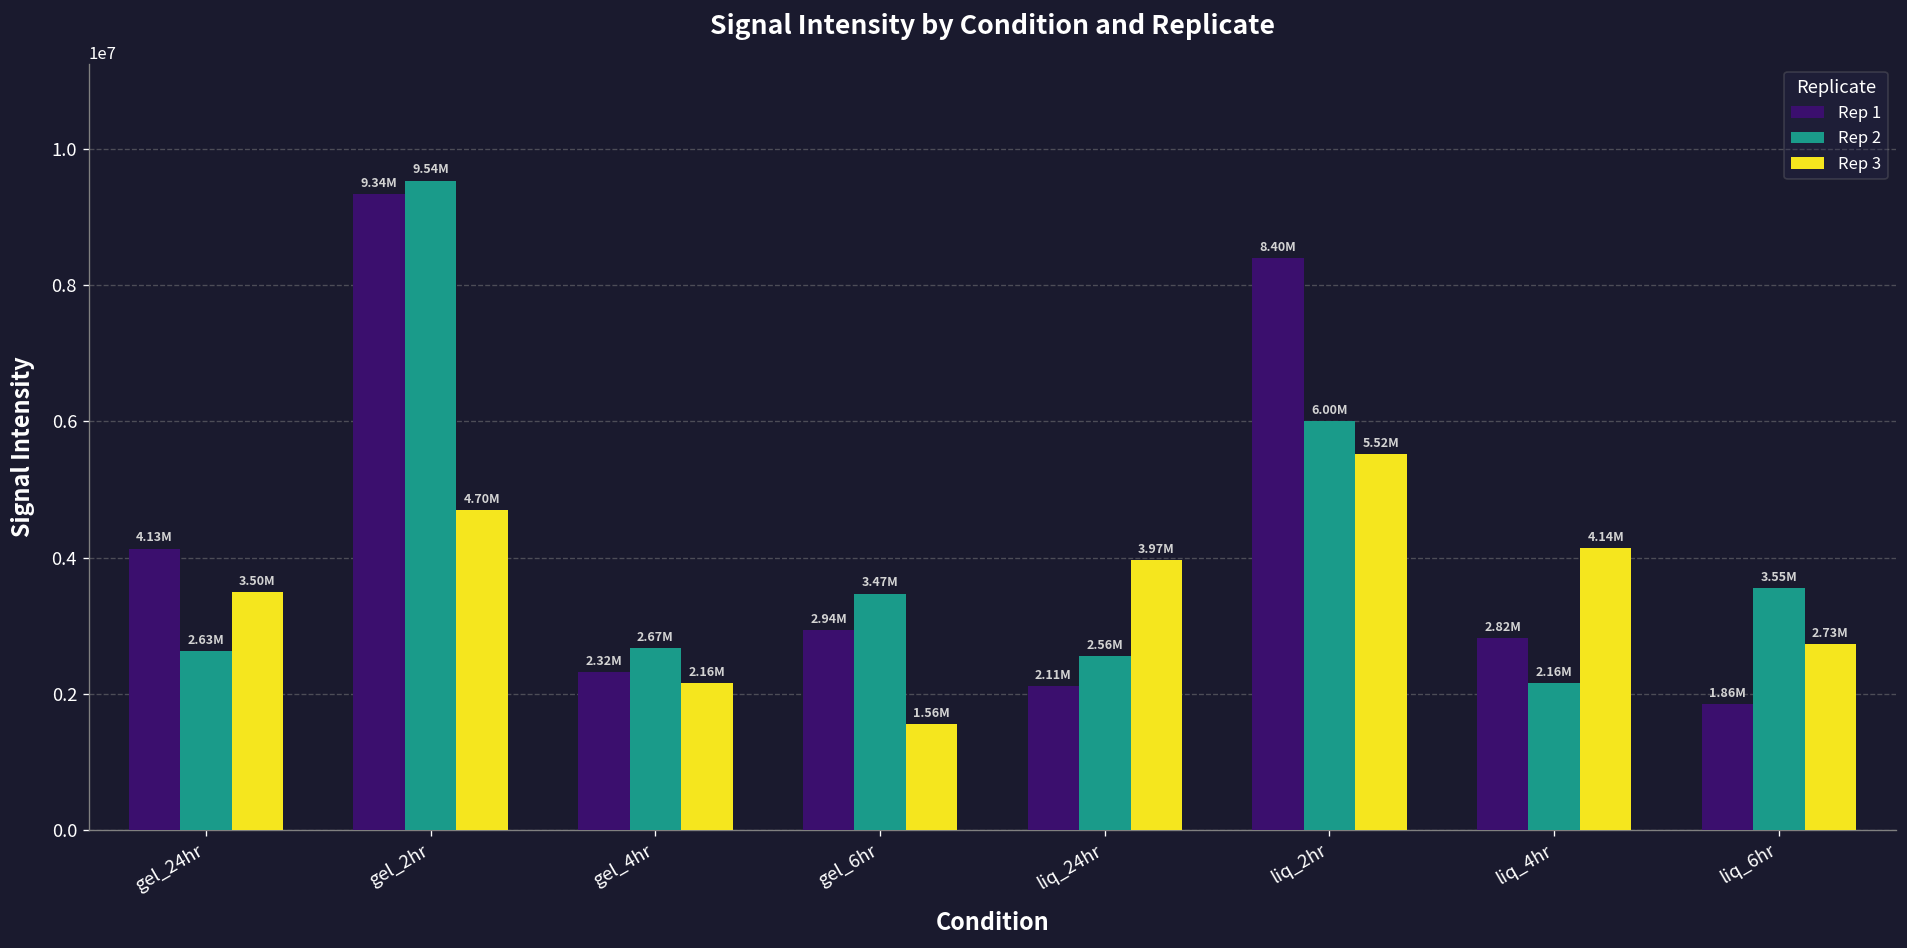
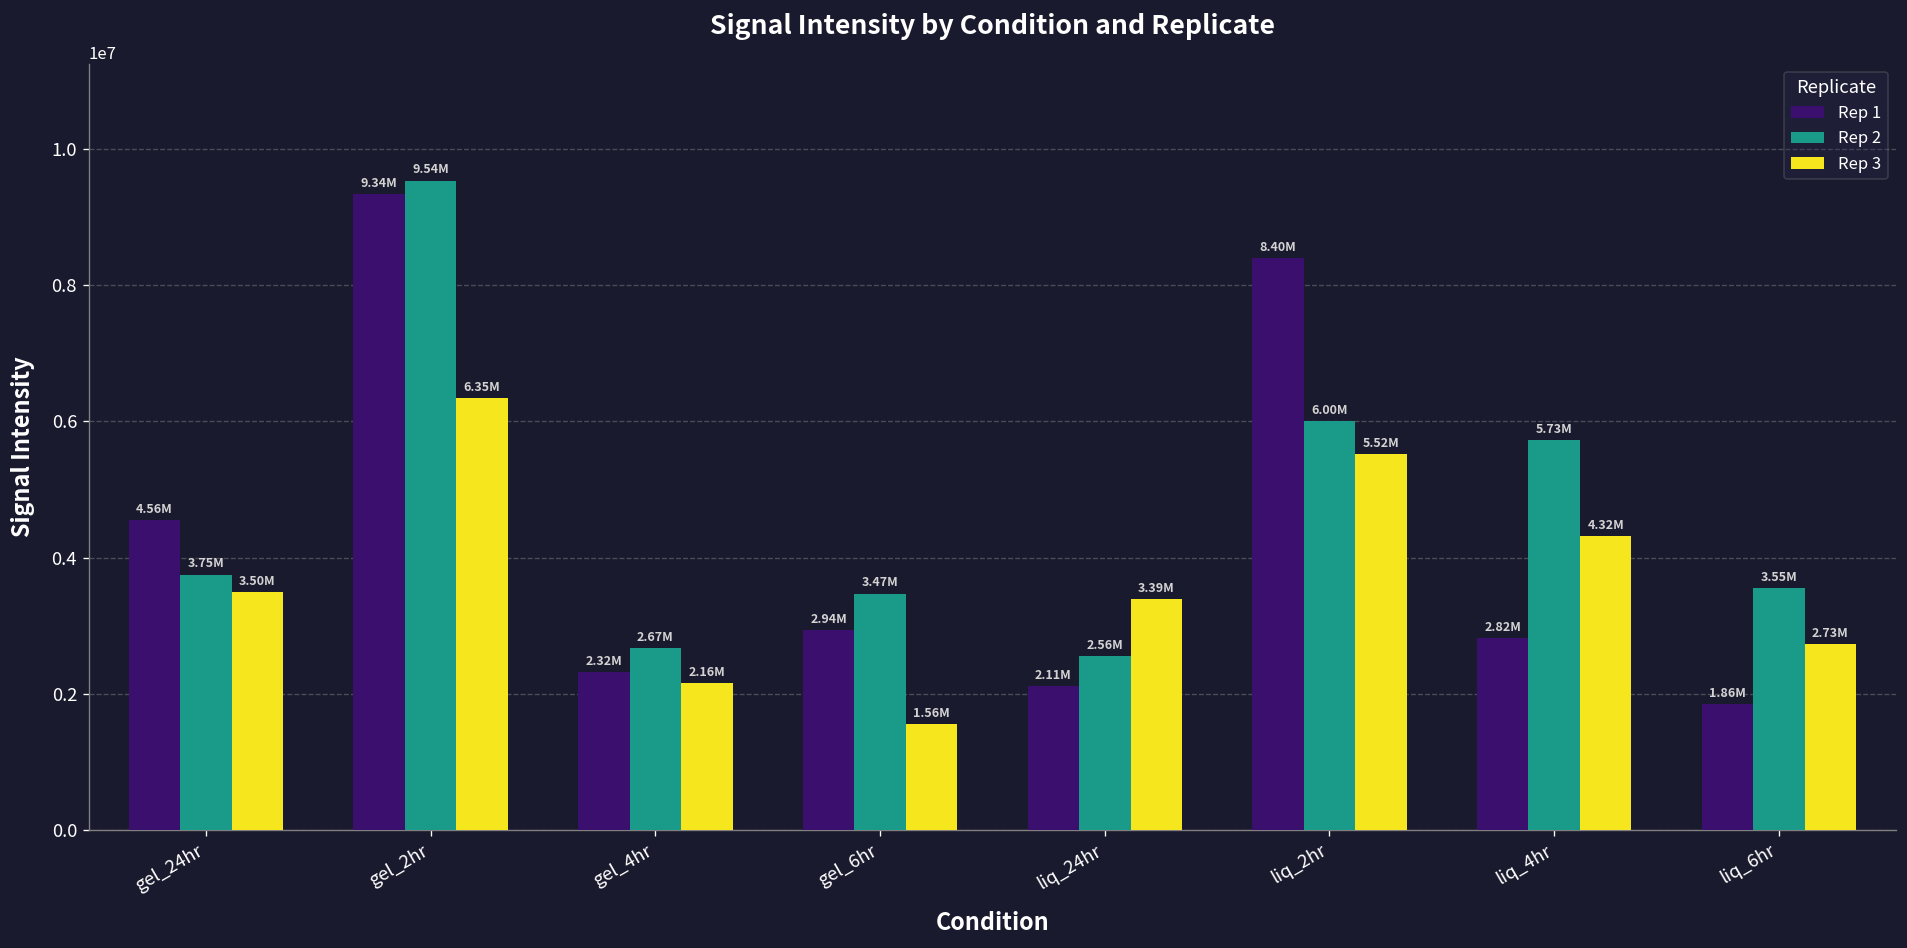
Rep 1, gel_24hr: 4.13M -> 4.56M
Rep 2, gel_24hr: 2.63M -> 3.75M
Rep 3, gel_2hr: 4.70M -> 6.35M
Rep 3, liq_24hr: 3.97M -> 3.39M
Rep 2, liq_4hr: 2.16M -> 5.73M
Rep 3, liq_4hr: 4.14M -> 4.32M
